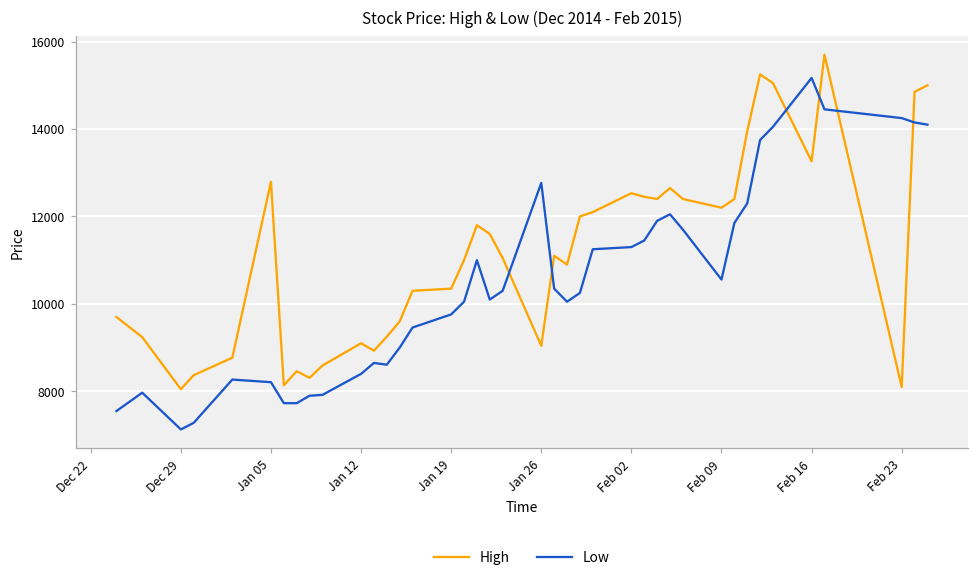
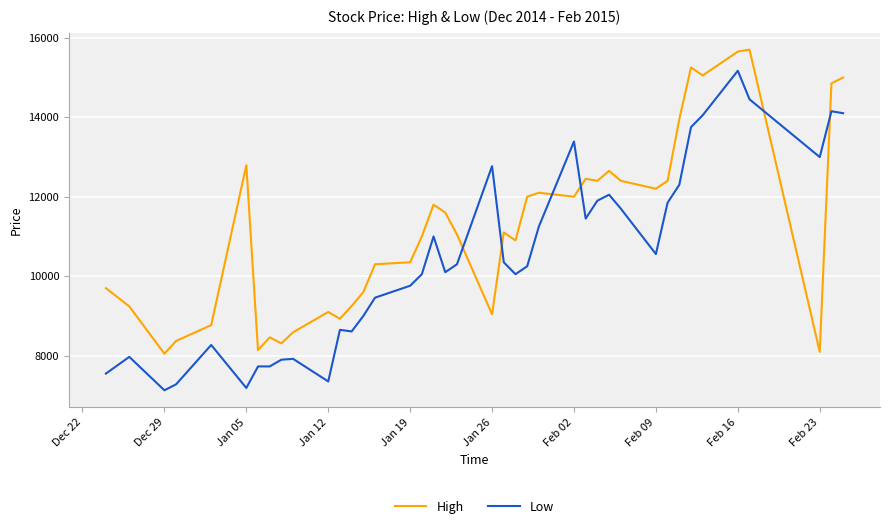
Low, Jan 05: 8200 -> 7200
Low, Jan 12: 8400 -> 7400
High, Feb 02: 12500 -> 12000
Low, Feb 02: 11300 -> 13400
High, Feb 16: 13300 -> 15700
Low, Feb 23: 14300 -> 13000
